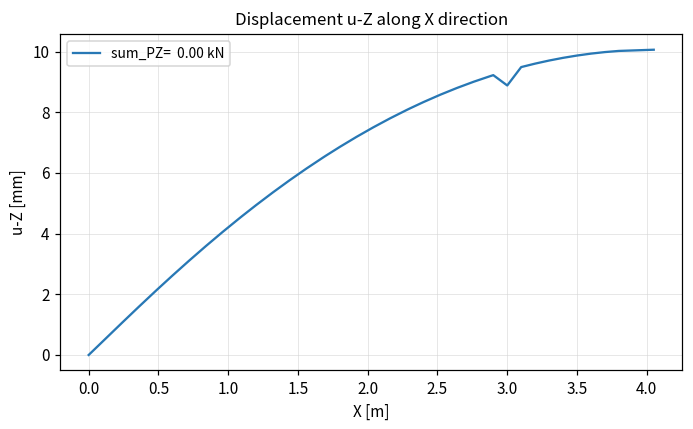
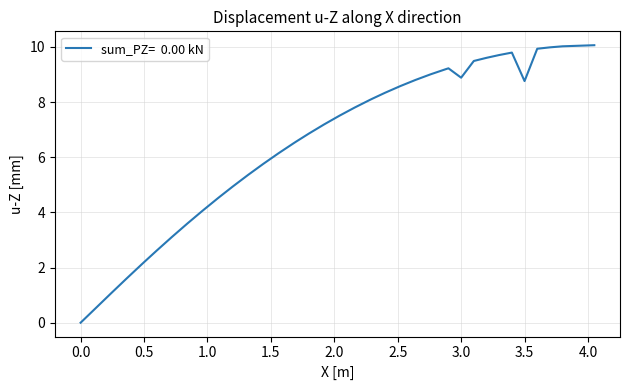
3.5: 9.9 -> 8.8
